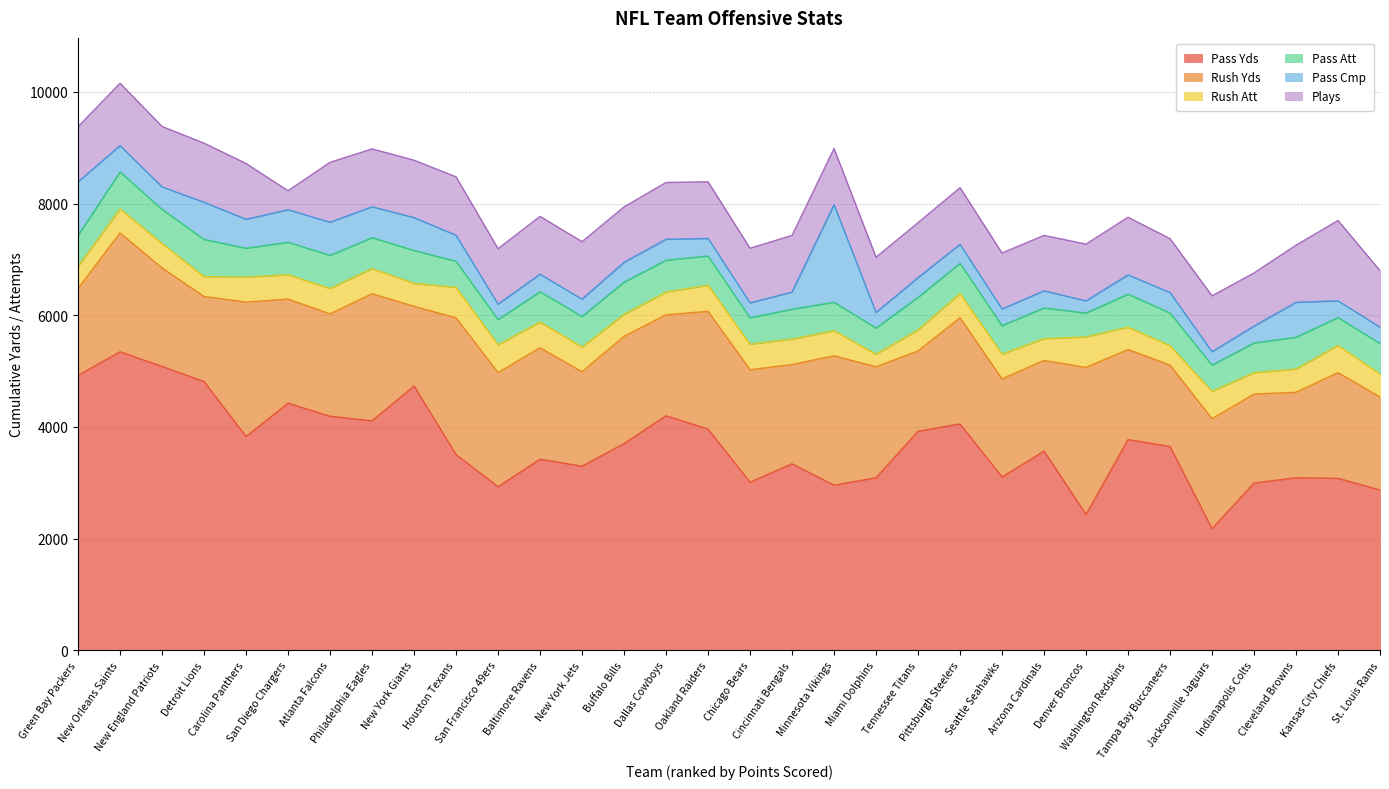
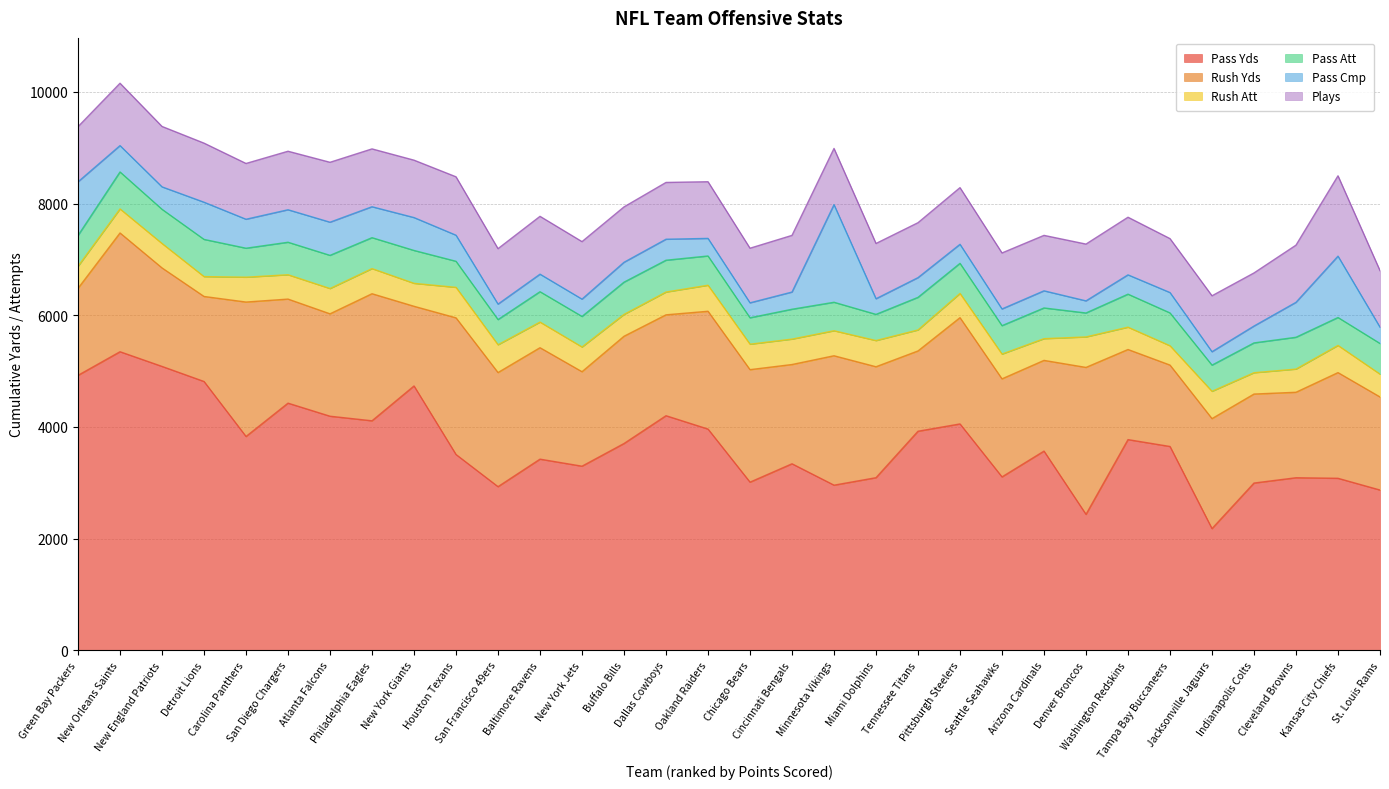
Plays, San Diego Chargers: 300 -> 1000
Rush Att, Miami Dolphins: 200 -> 500
Pass Cmp, Kansas City Chiefs: 300 -> 1100
